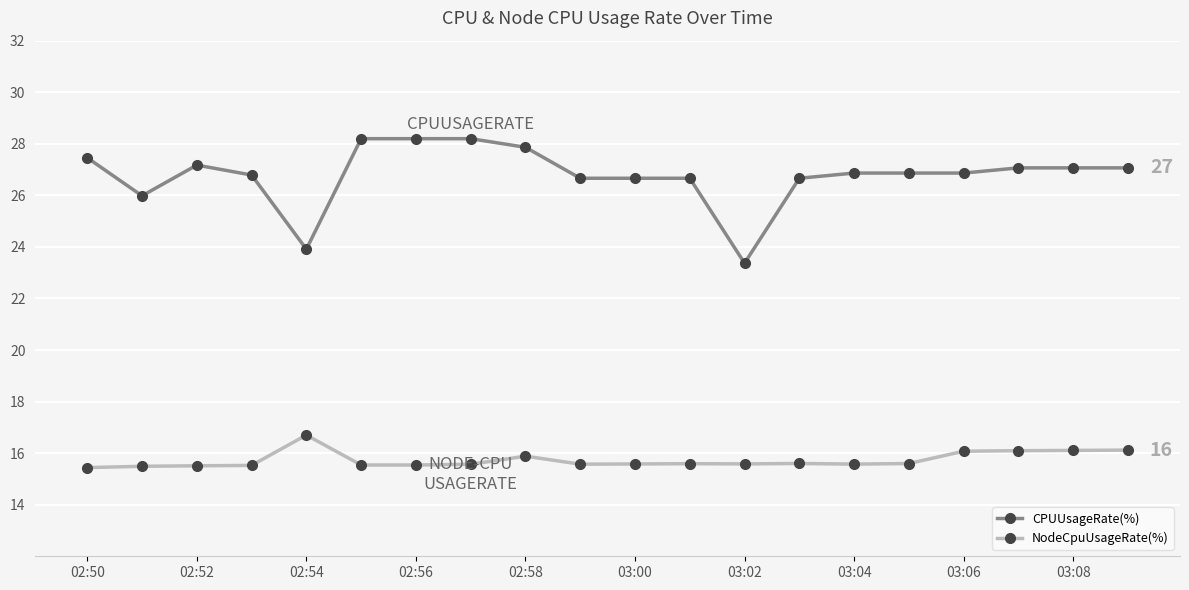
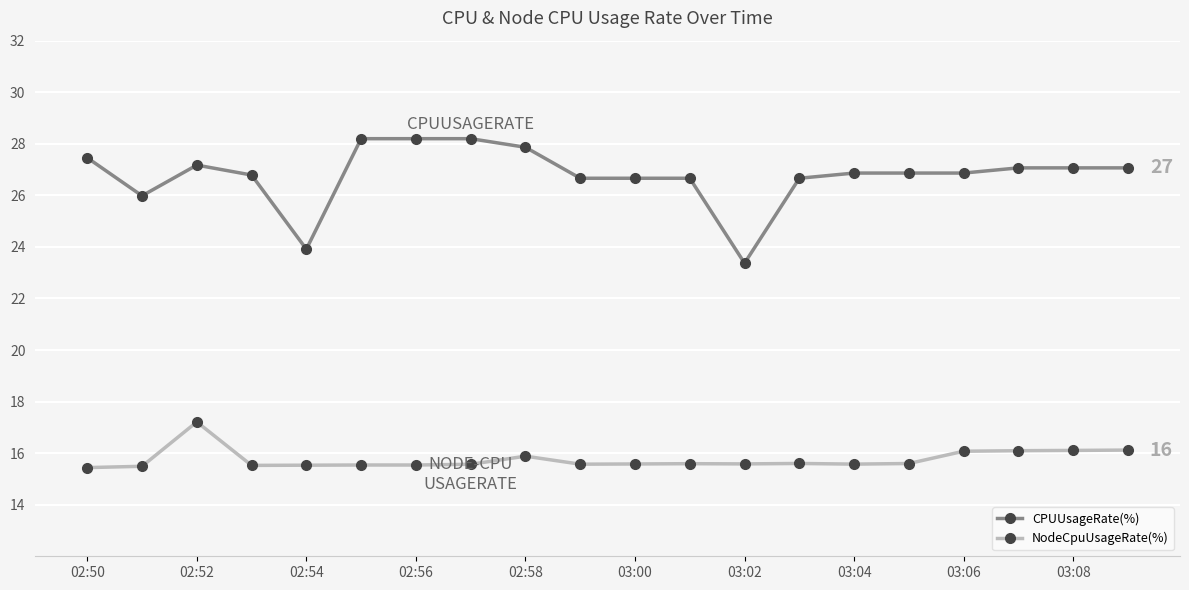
NodeCpuUsageRate(%), 02:52: 15.5 -> 17.2
NodeCpuUsageRate(%), 02:54: 16.7 -> 15.5
